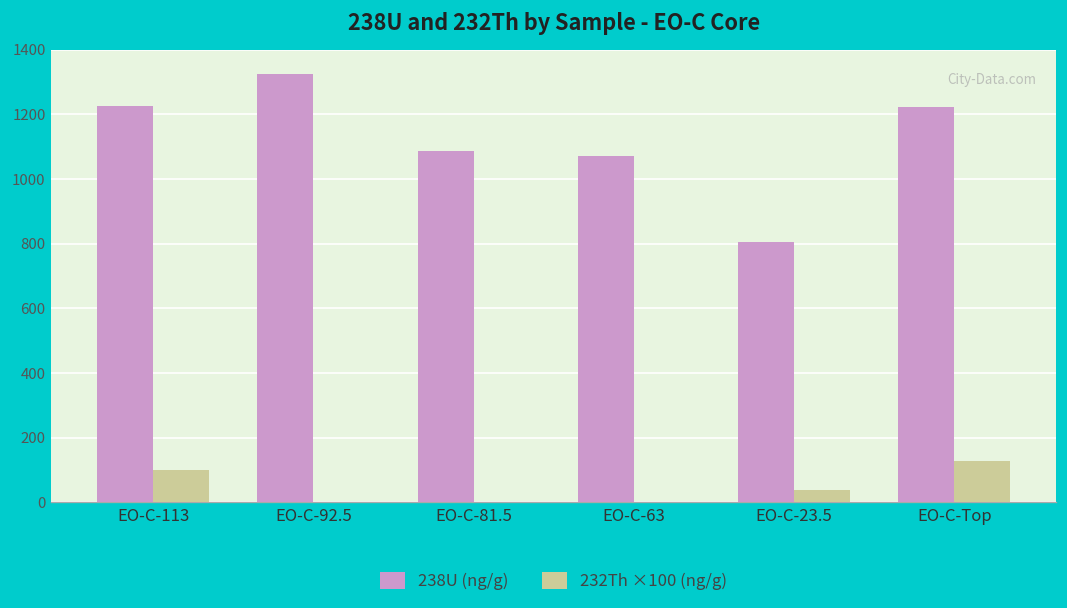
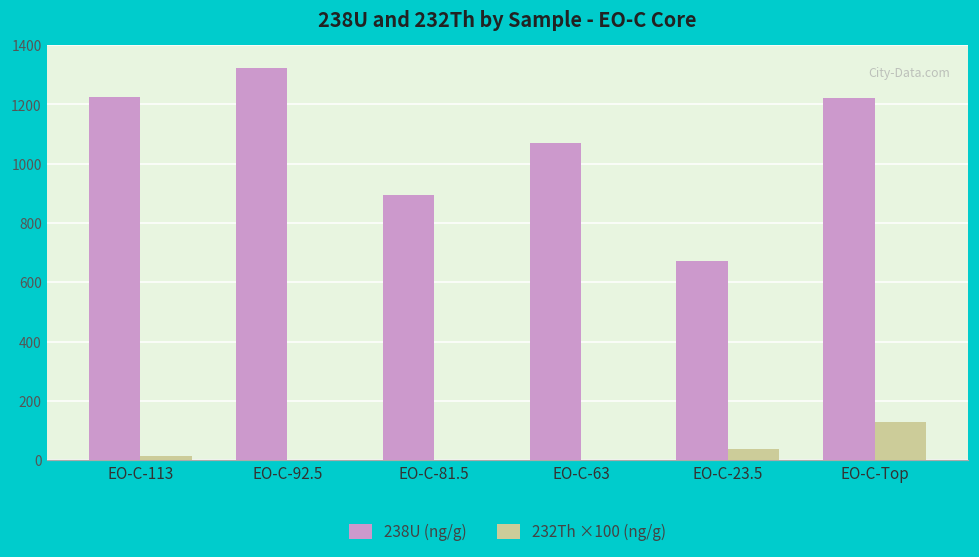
232Th ×100 (ng/g), EO-C-113: 100 -> 10
238U (ng/g), EO-C-81.5: 1090 -> 890
238U (ng/g), EO-C-23.5: 800 -> 670
